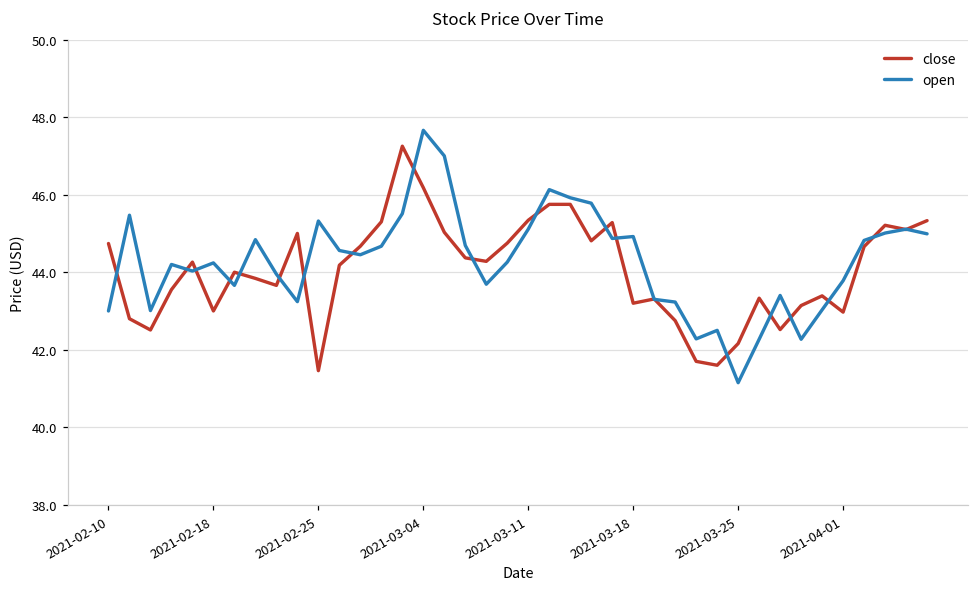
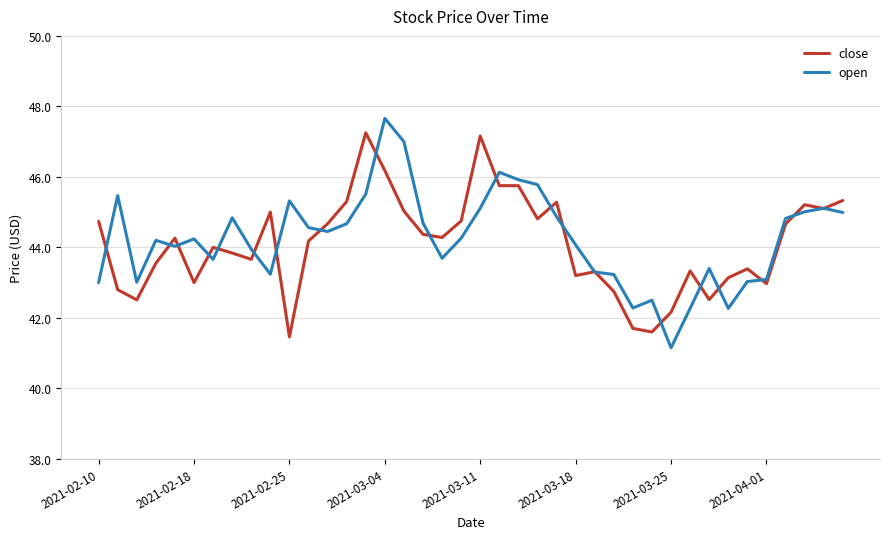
close, 2021-03-11: 45.3 -> 47.2
open, 2021-03-18: 44.9 -> 44.1
open, 2021-04-01: 43.8 -> 43.1
